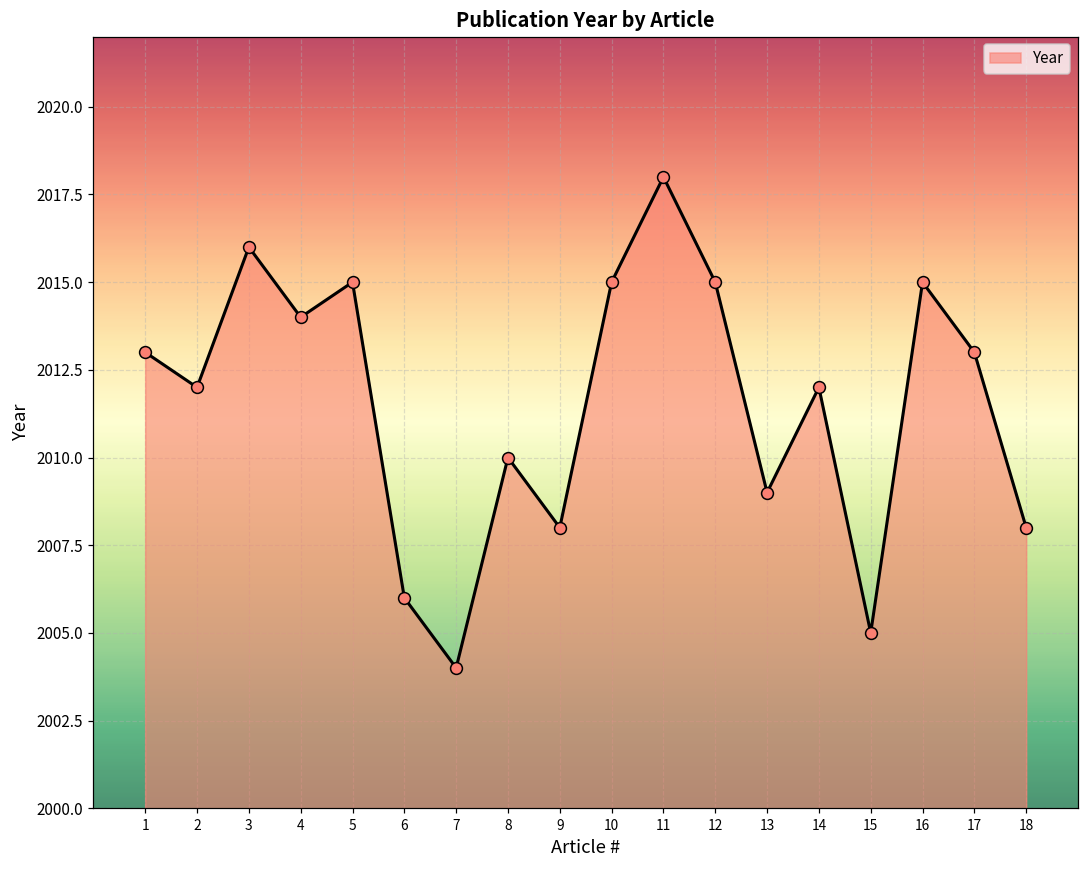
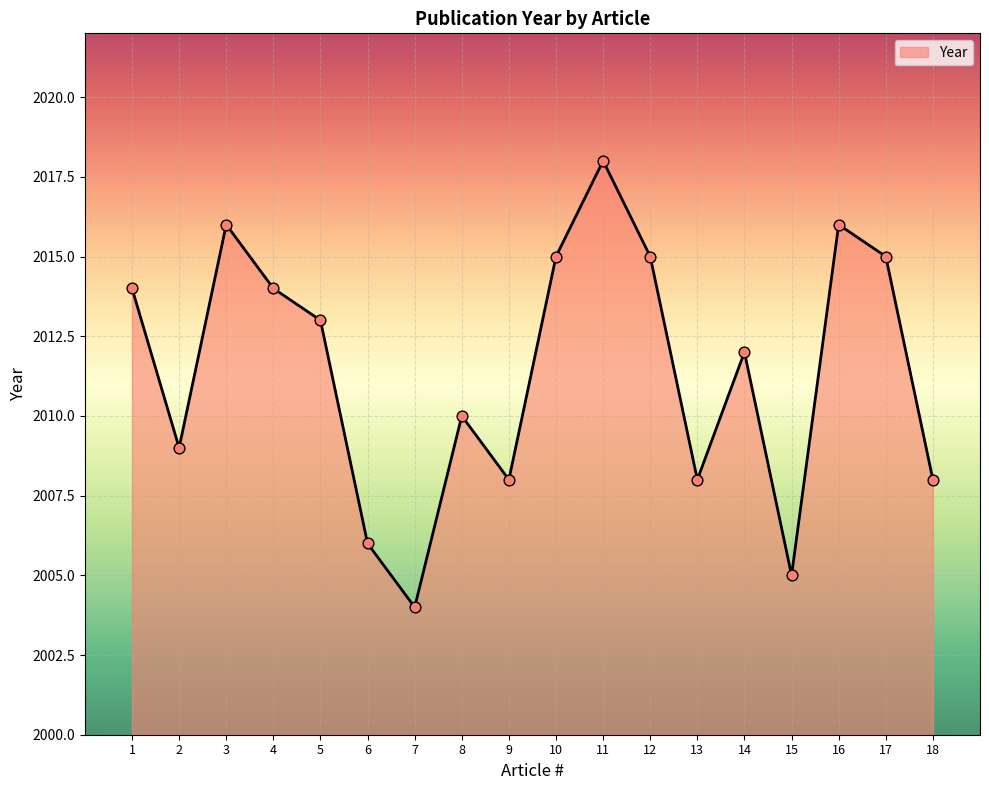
1: 2013 -> 2014
2: 2012 -> 2009
5: 2015 -> 2013
13: 2009 -> 2008
16: 2015 -> 2016
17: 2013 -> 2015
